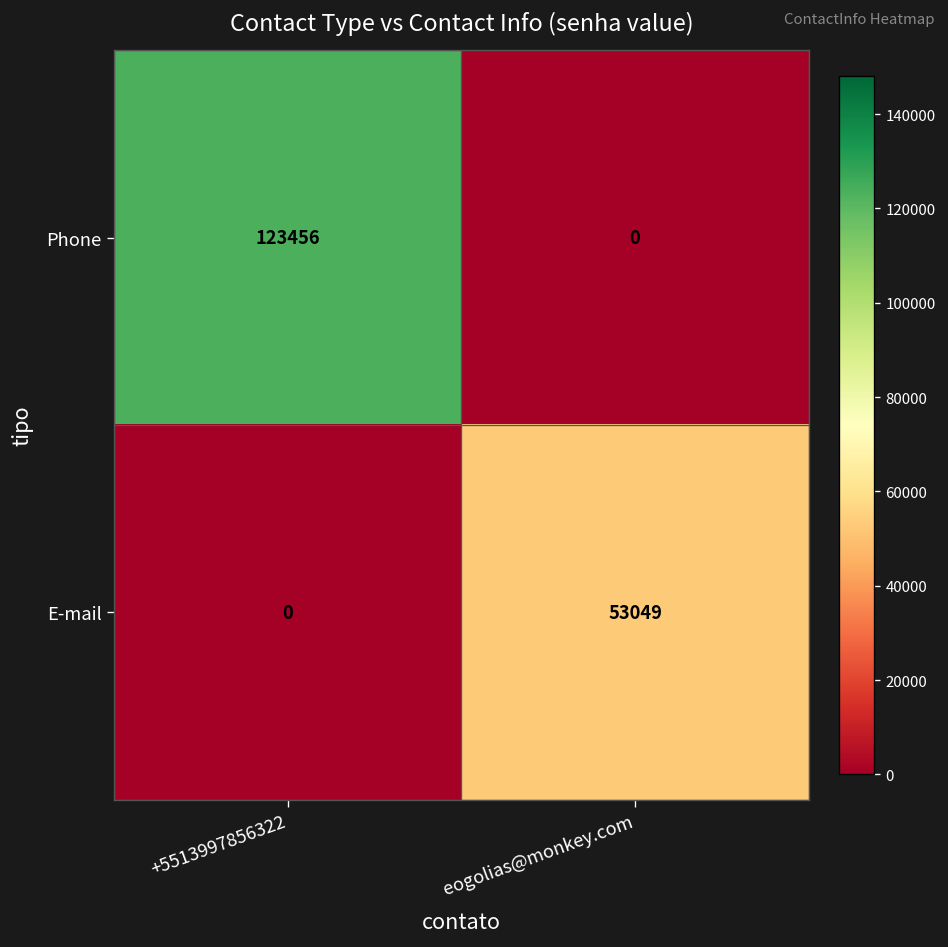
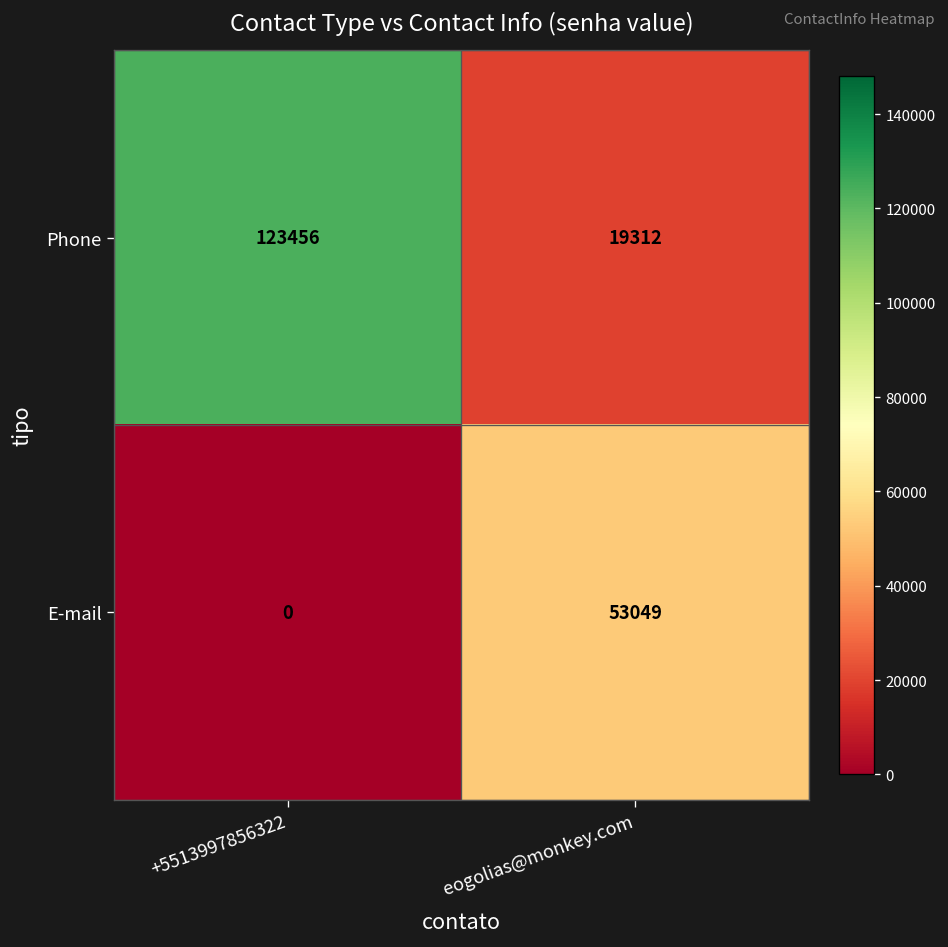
Phone, eogolias@monkey.com: 0 -> 19312
